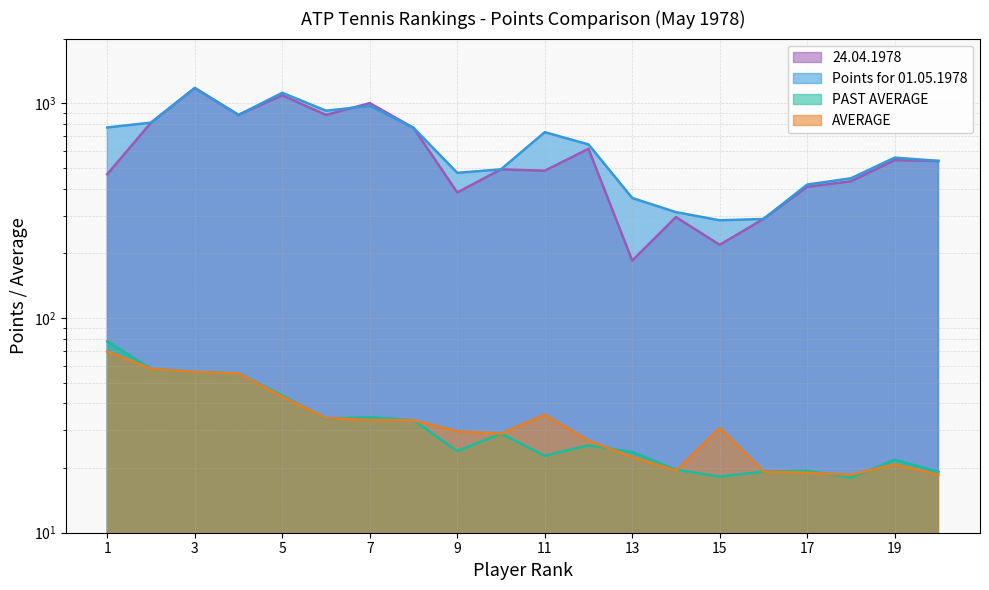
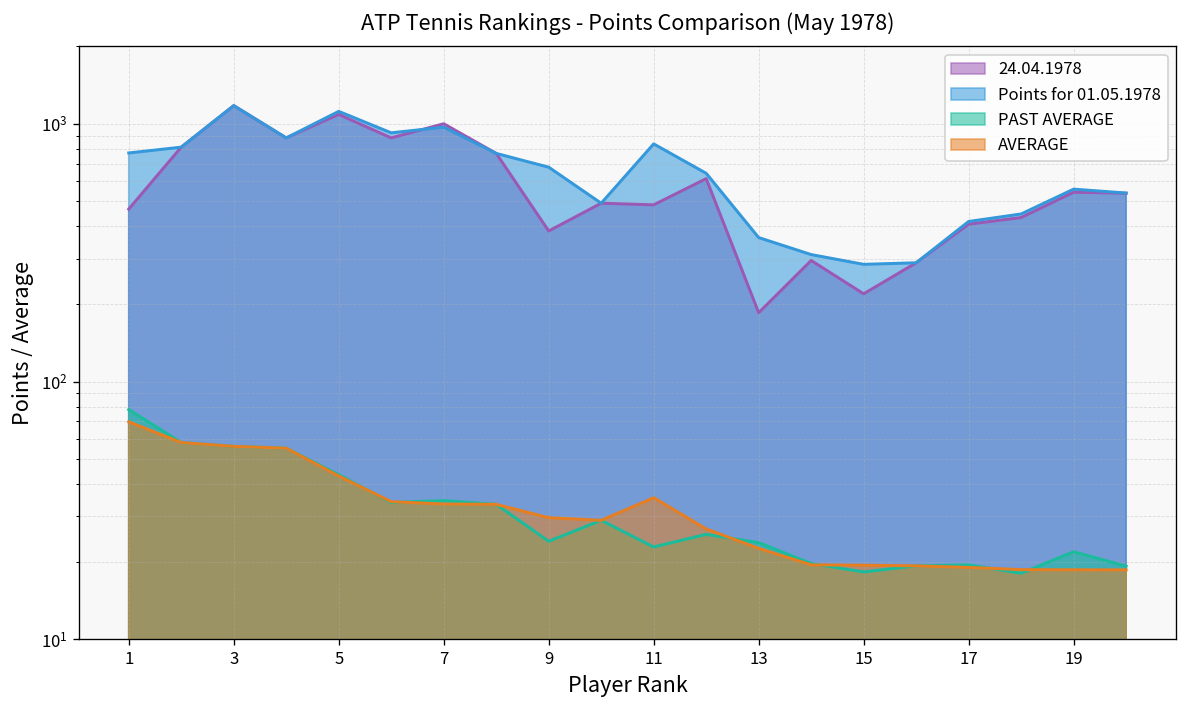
Points for 01.05.1978, 9: 470 -> 680
Points for 01.05.1978, 11: 730 -> 840
AVERAGE, 15: 31 -> 19
AVERAGE, 19: 21 -> 19
